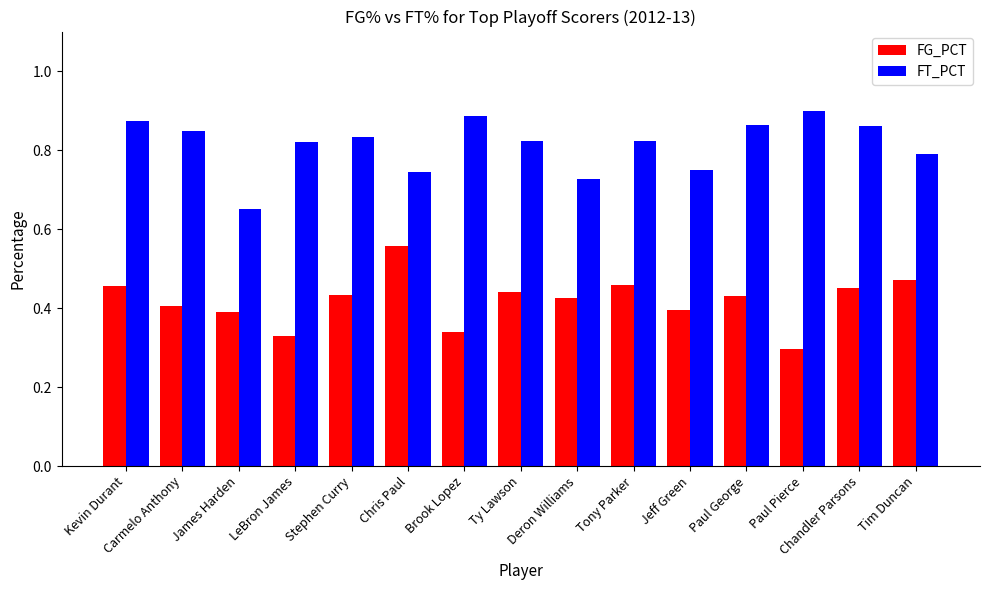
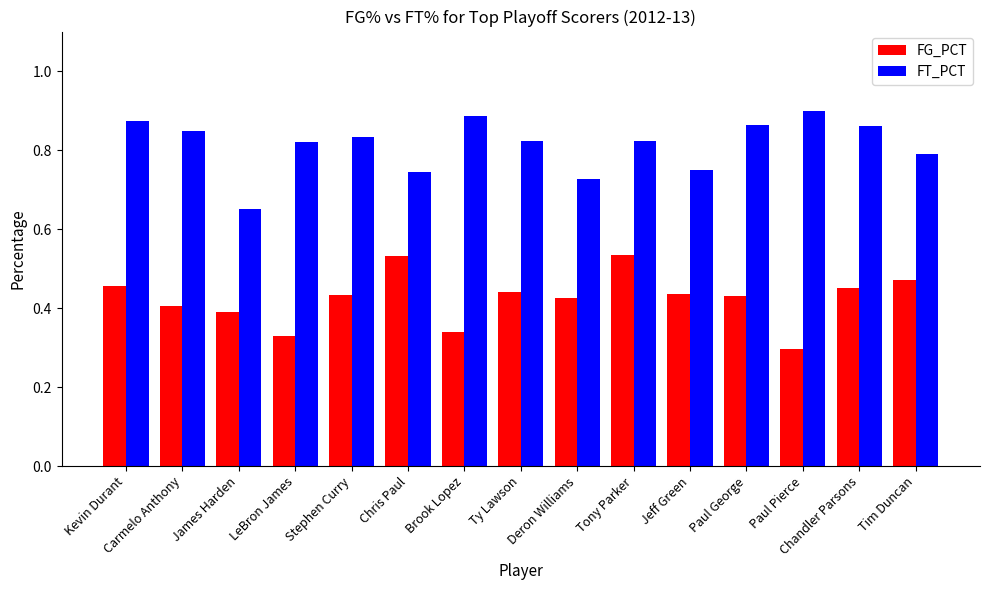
FG_PCT, Chris Paul: 0.56 -> 0.53
FG_PCT, Tony Parker: 0.46 -> 0.54
FG_PCT, Jeff Green: 0.40 -> 0.44
